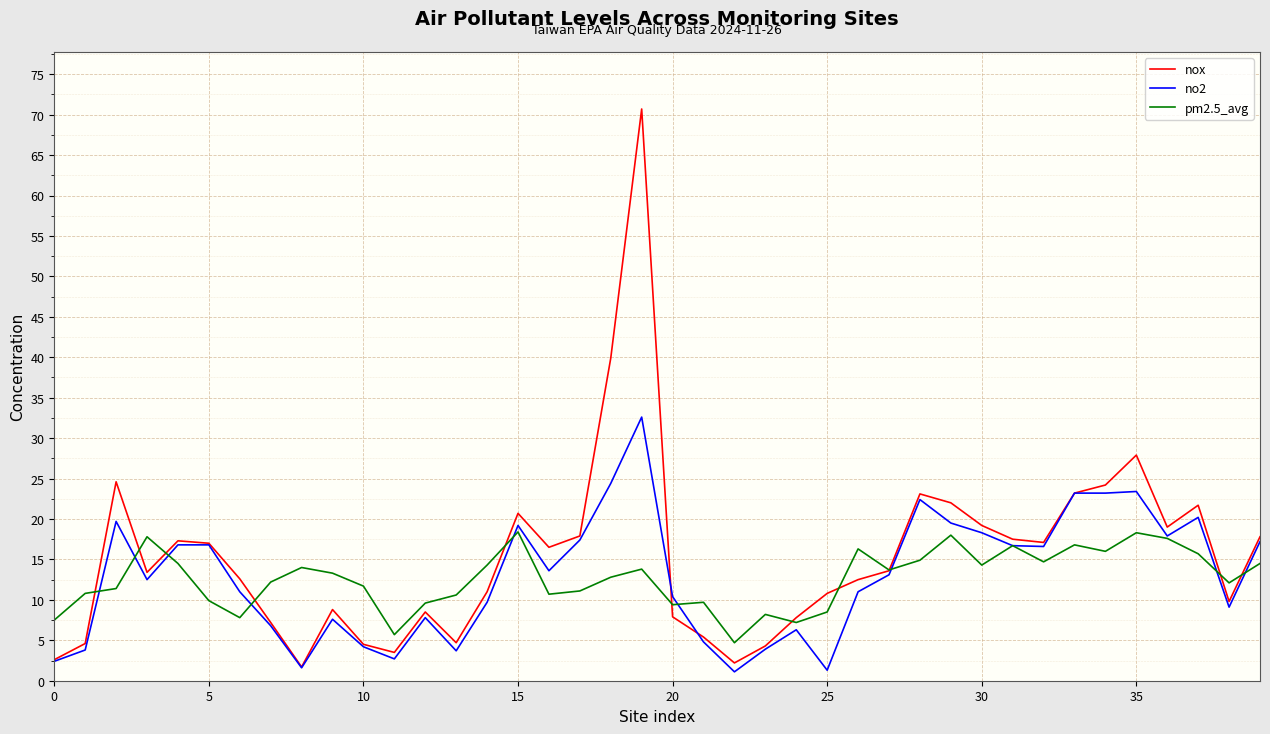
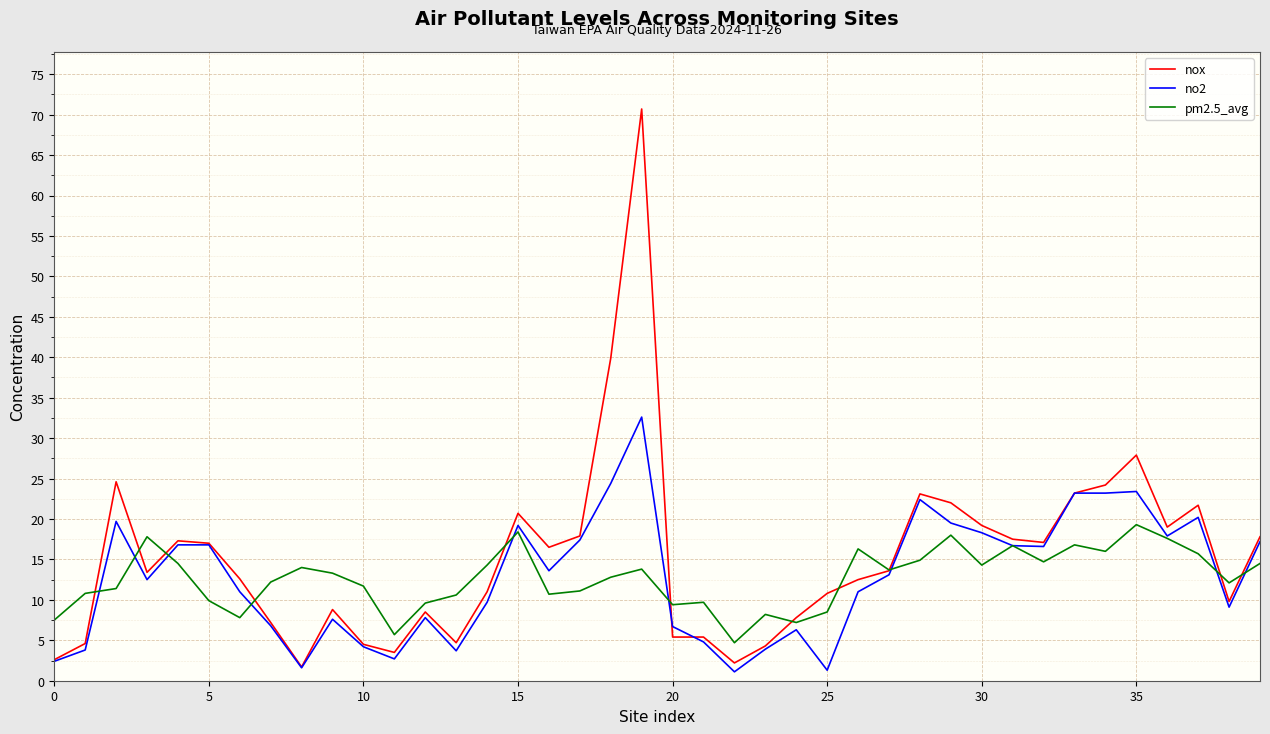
nox, 20: 8 -> 5
no2, 20: 10 -> 7
pm2.5_avg, 35: 18 -> 19
